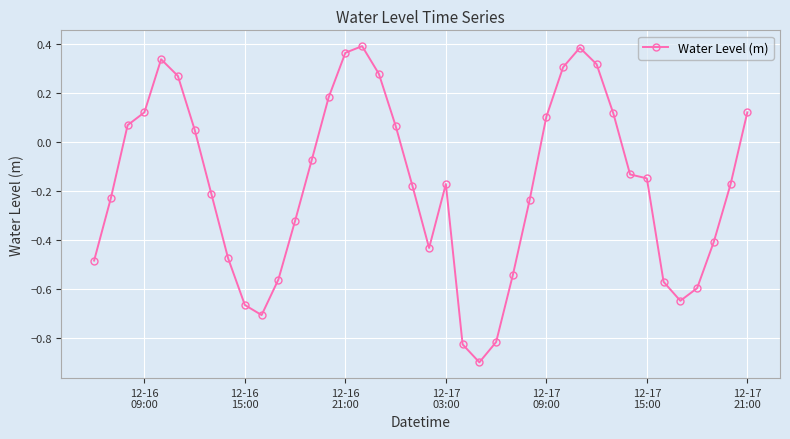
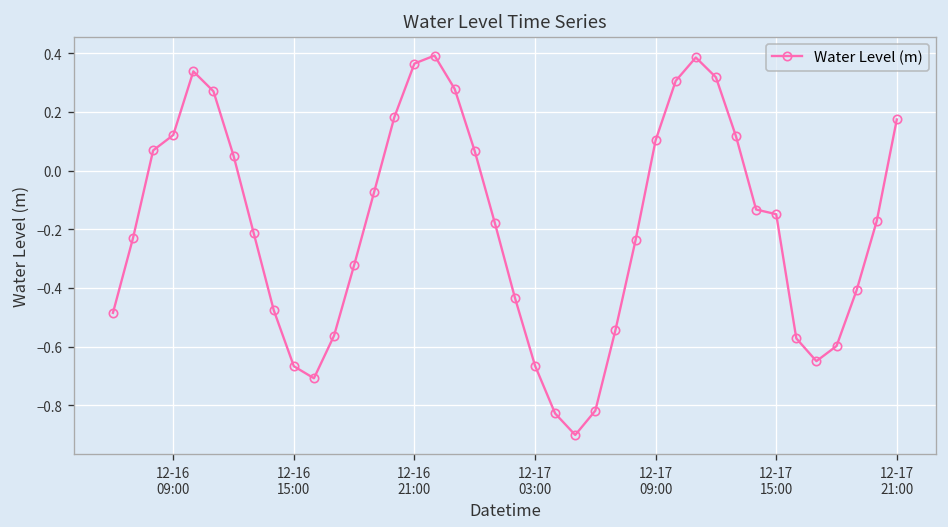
12-17 03:00: -0.17 -> -0.66
12-17 21:00: 0.12 -> 0.17
